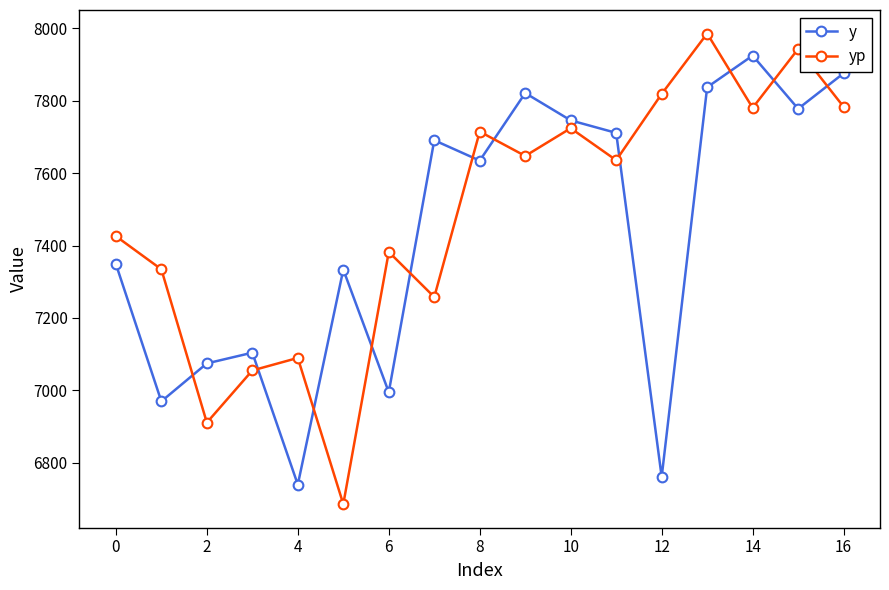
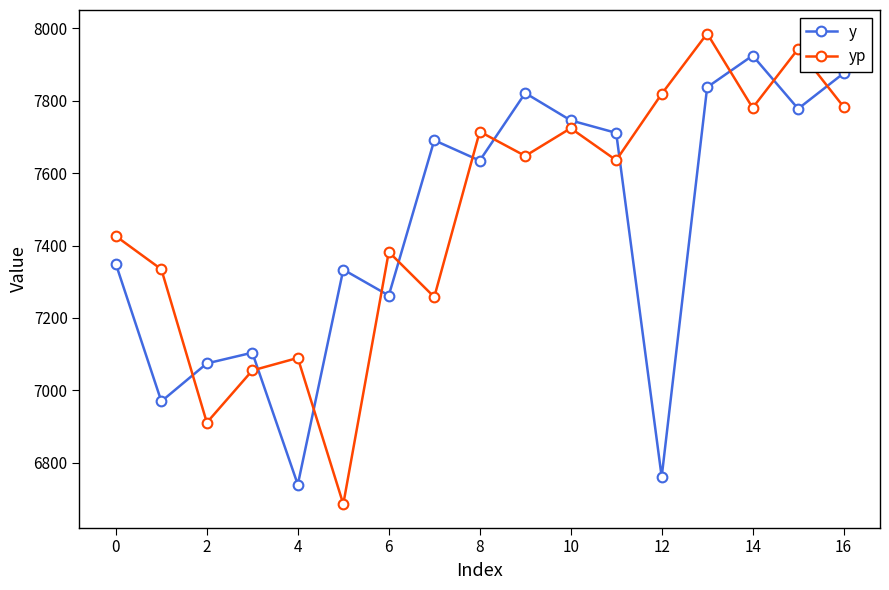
y, 6: 7000 -> 7260
